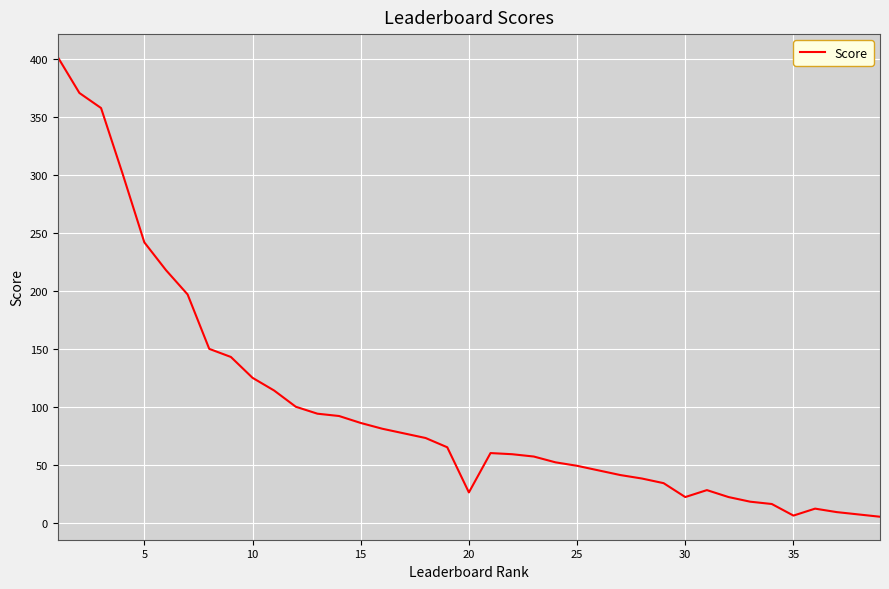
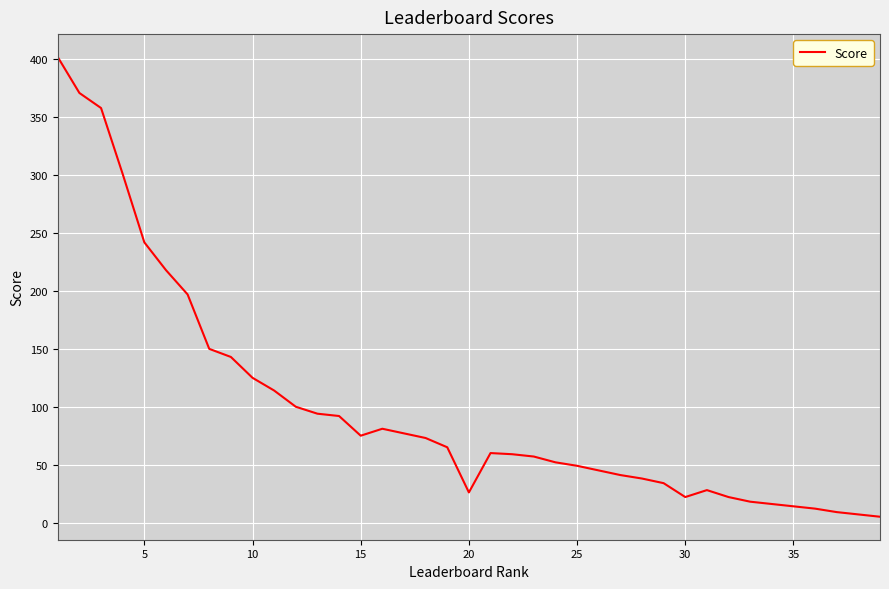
15: 86 -> 75
35: 6 -> 14
